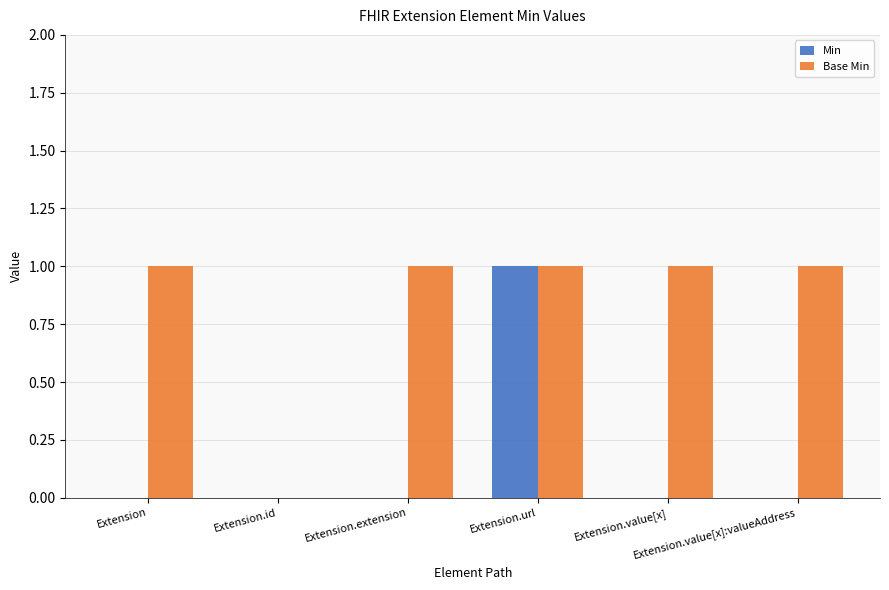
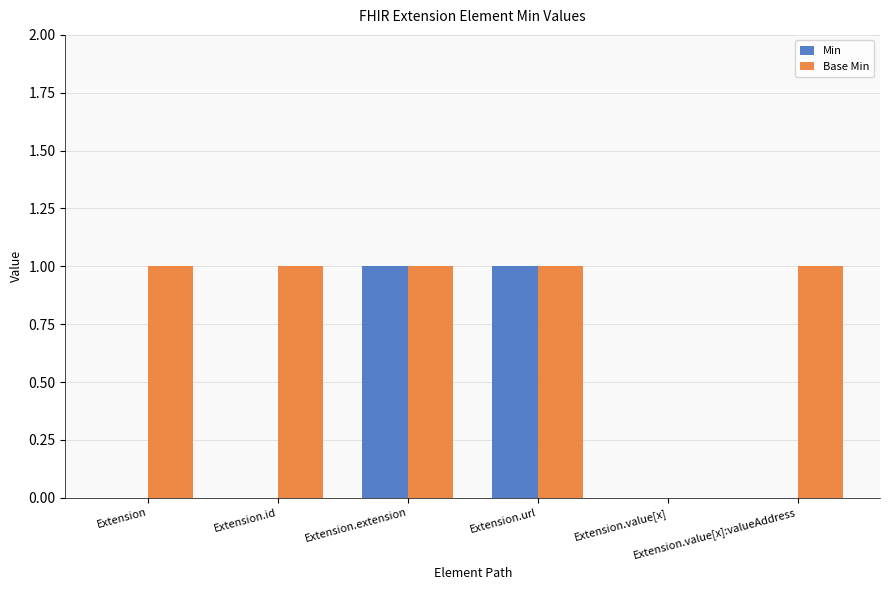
Base Min, Extension.id: 0 -> 1
Min, Extension.extension: 0 -> 1
Base Min, Extension.value[x]: 1 -> 0
